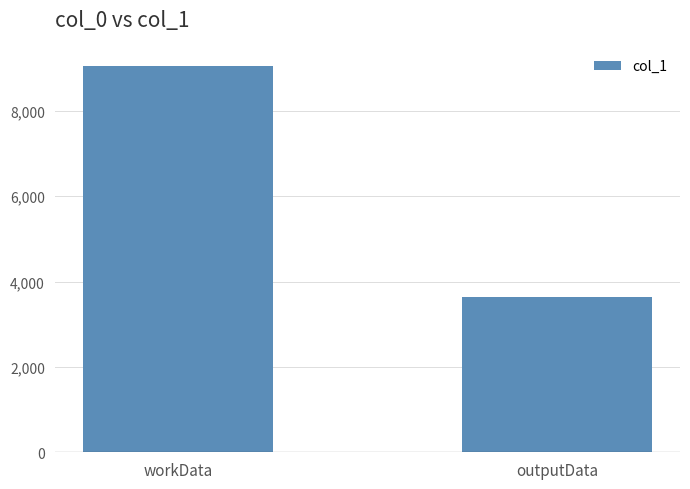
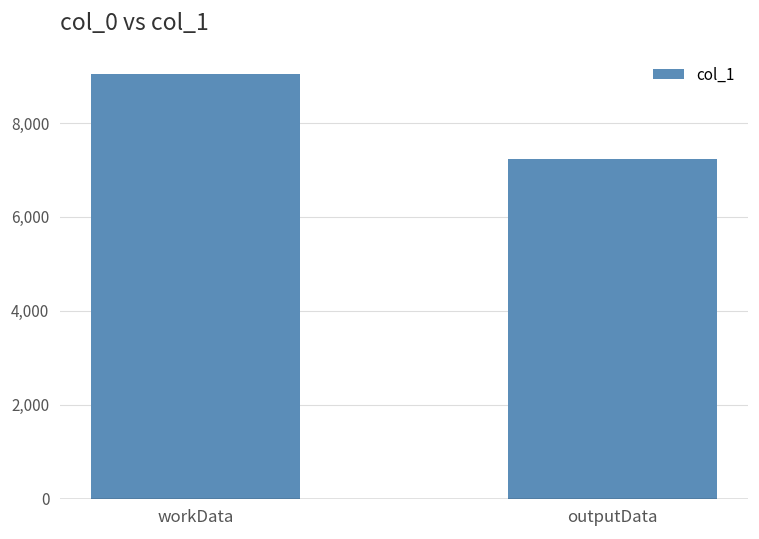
outputData: 3,600 -> 7,200
